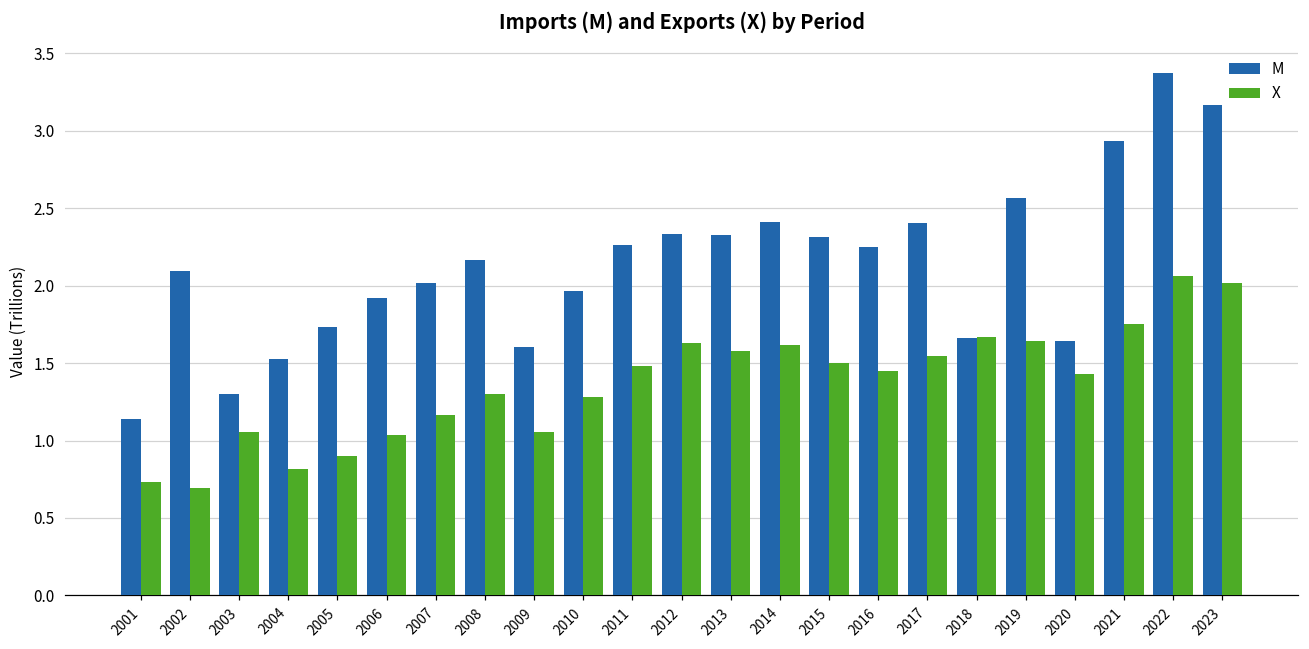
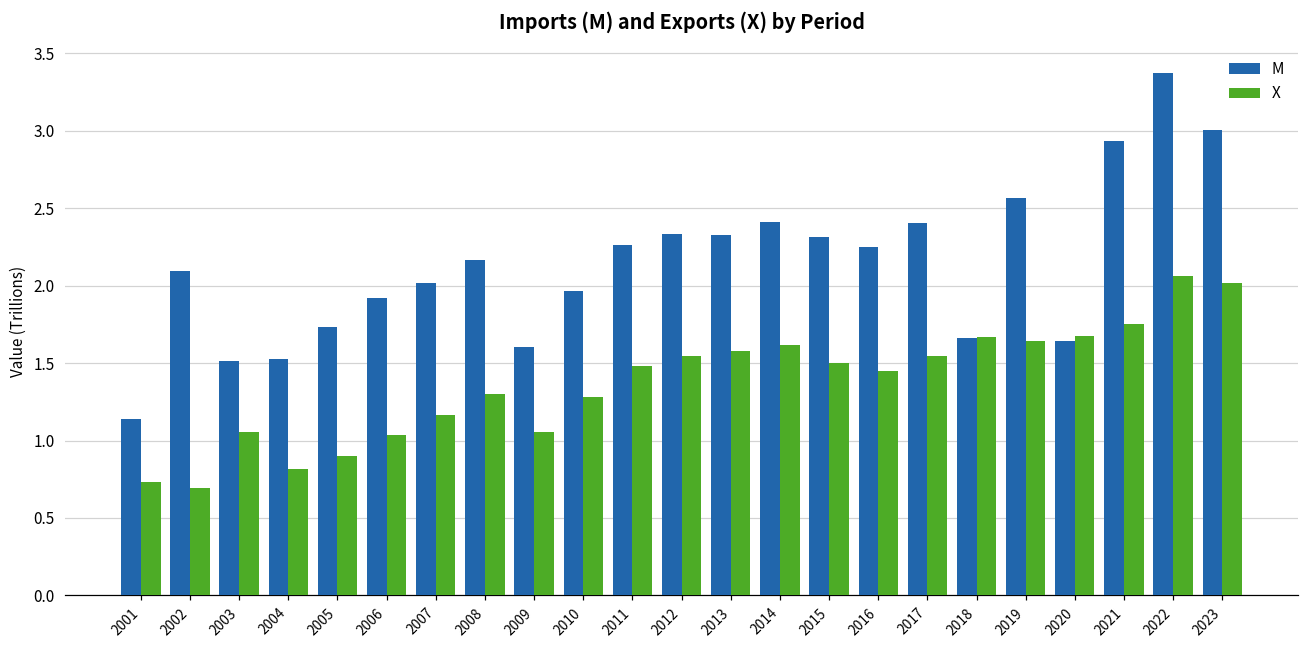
M, 2003: 1.30 -> 1.52
X, 2012: 1.63 -> 1.54
X, 2020: 1.43 -> 1.68
M, 2023: 3.17 -> 3.01
